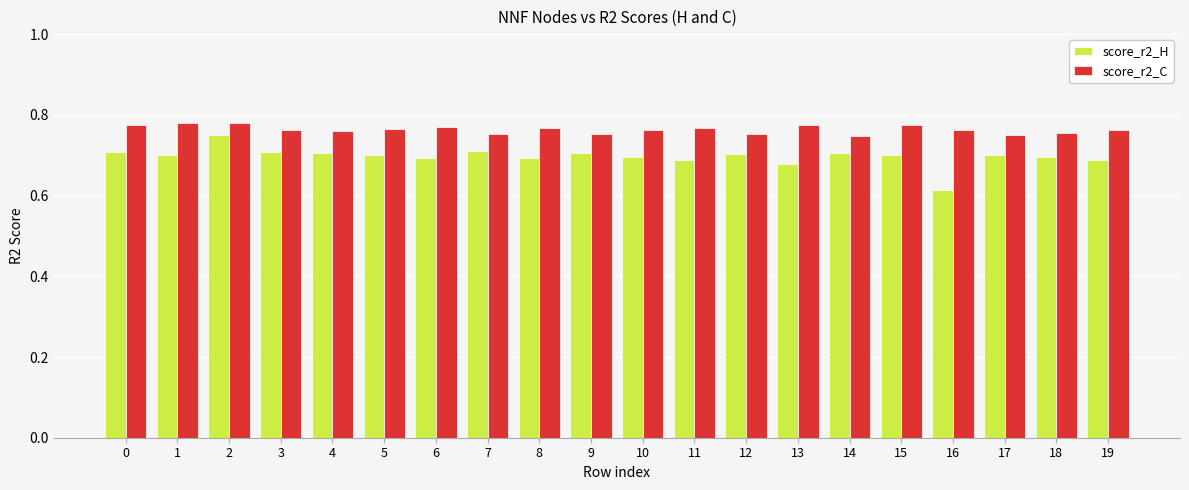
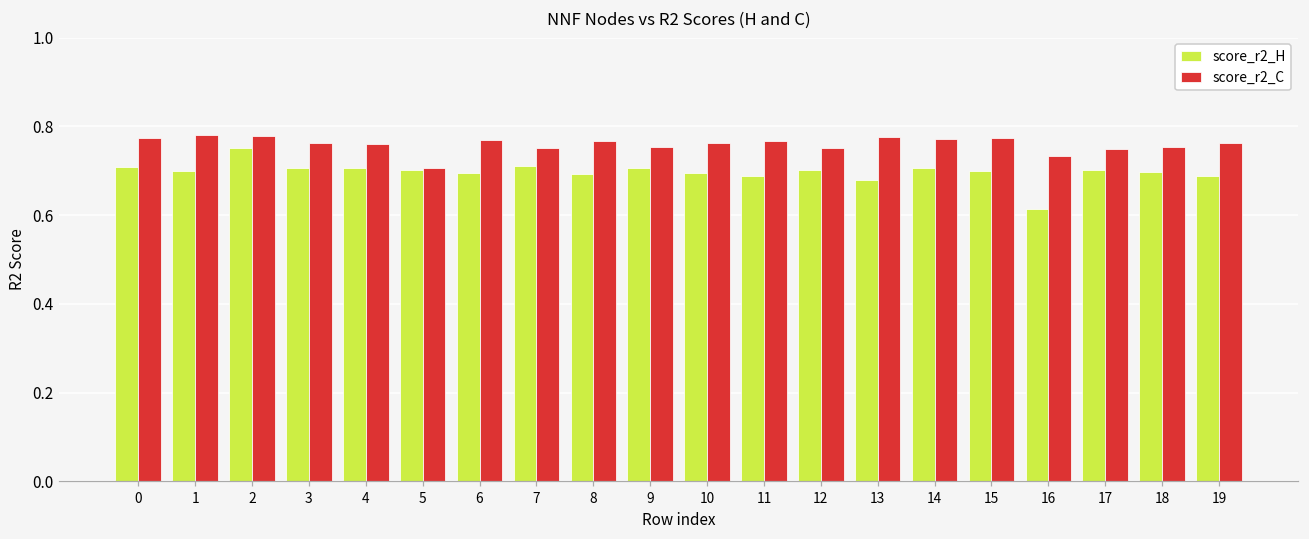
score_r2_C, 5: 0.76 -> 0.71
score_r2_C, 14: 0.75 -> 0.77
score_r2_C, 16: 0.76 -> 0.73
